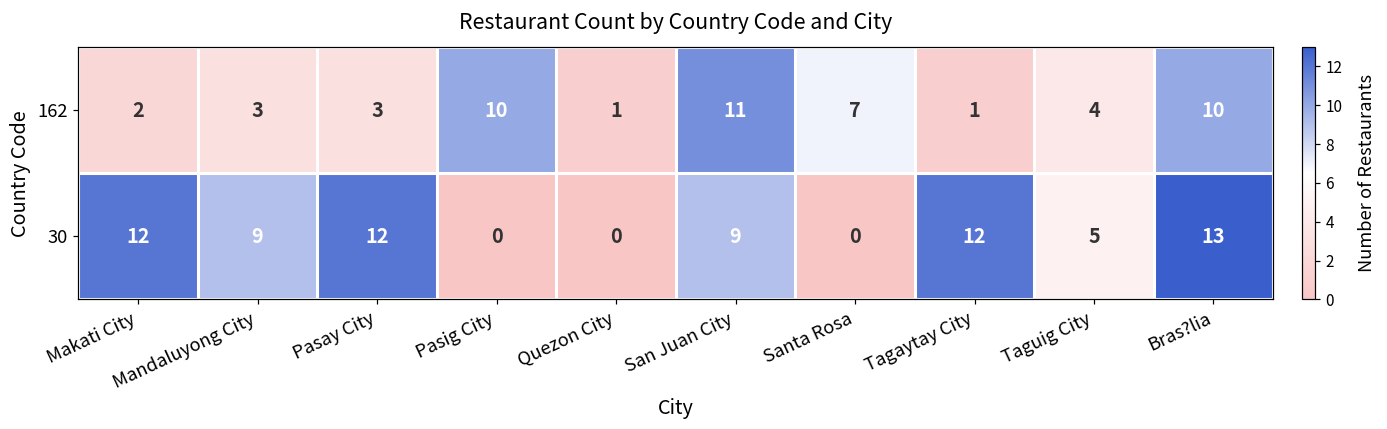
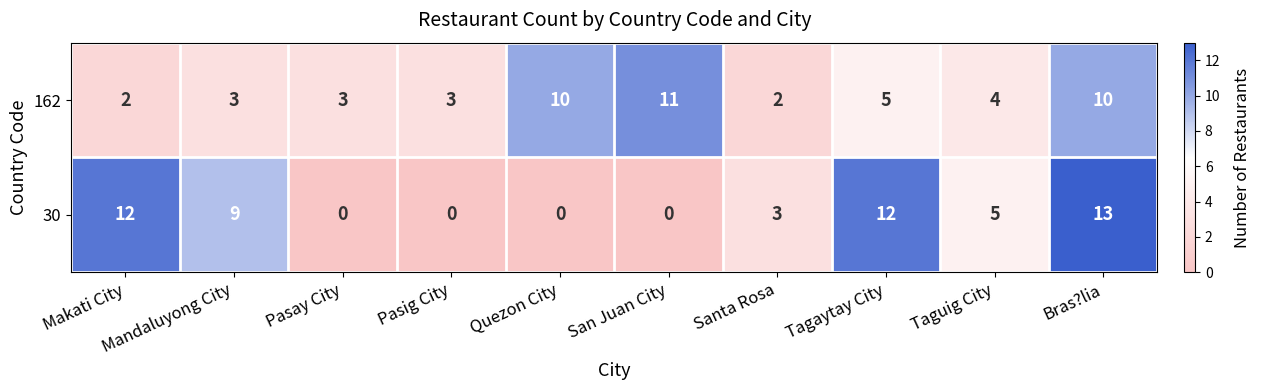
162, Pasig City: 10 -> 3
162, Quezon City: 1 -> 10
162, Santa Rosa: 7 -> 2
162, Tagaytay City: 1 -> 5
30, Pasay City: 12 -> 0
30, San Juan City: 9 -> 0
30, Santa Rosa: 0 -> 3
